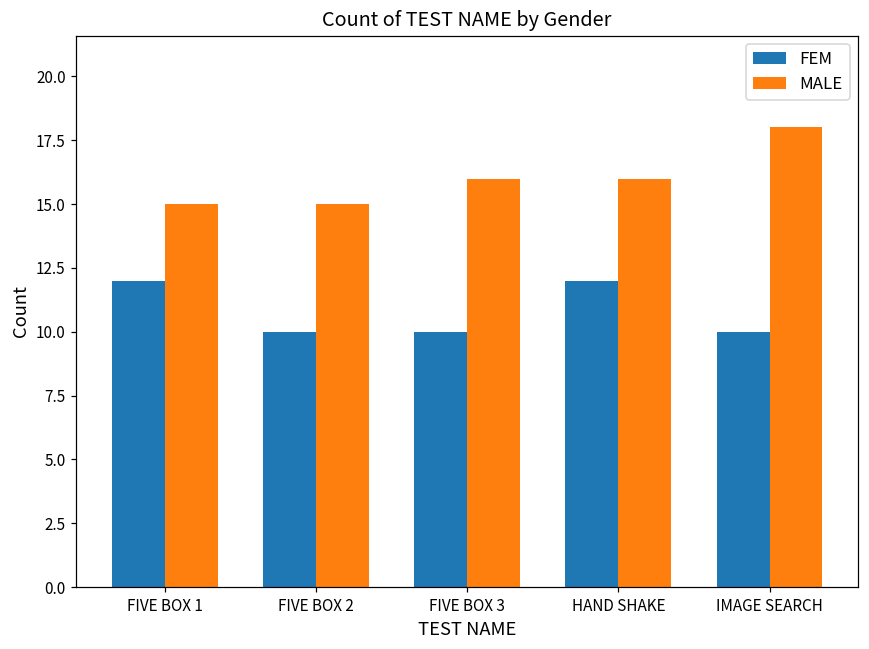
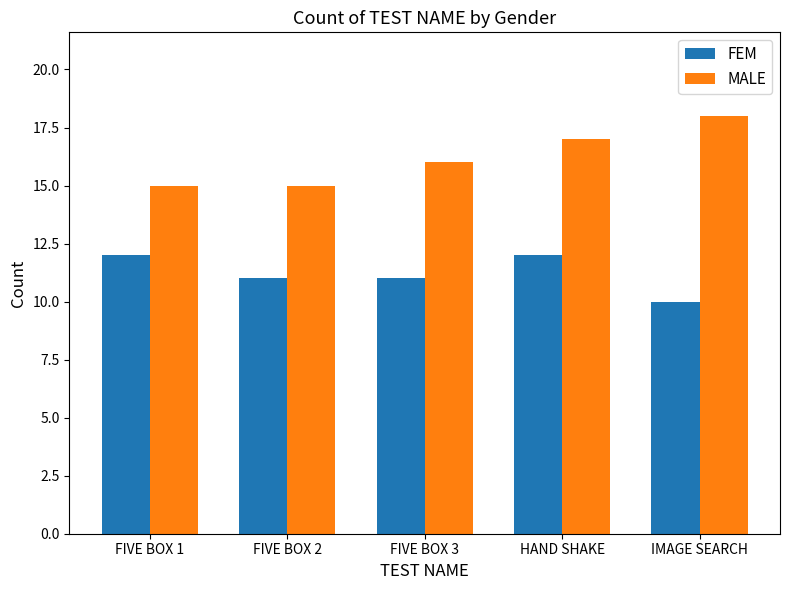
FEM, FIVE BOX 2: 10 -> 11
FEM, FIVE BOX 3: 10 -> 11
MALE, HAND SHAKE: 16 -> 17
